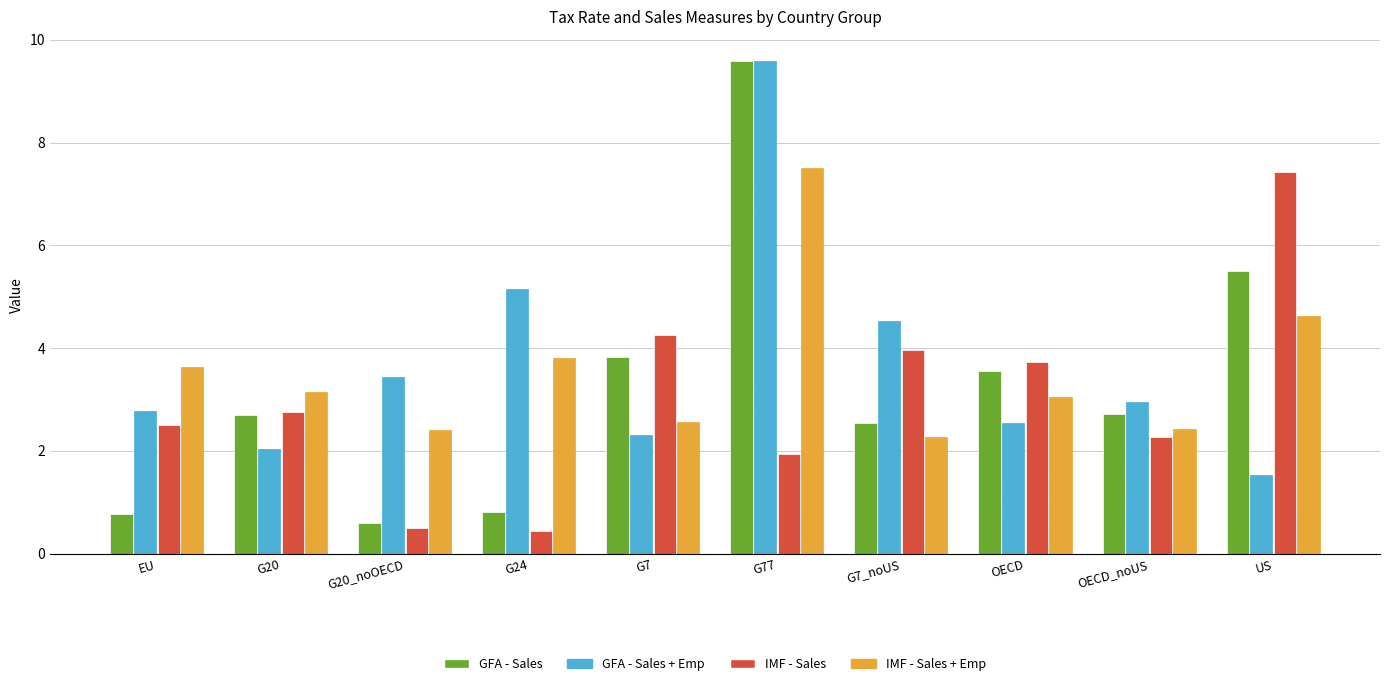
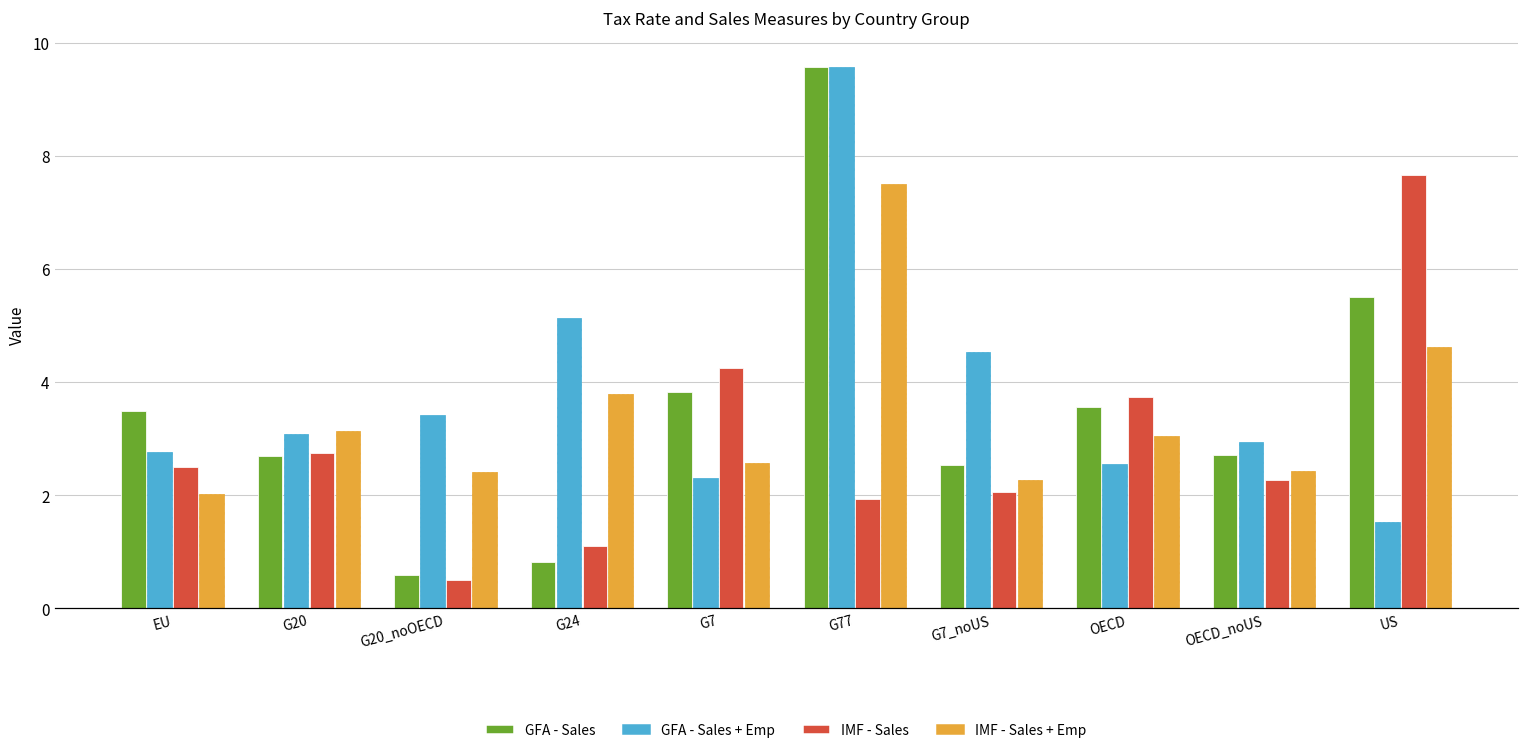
GFA - Sales, EU: 0.8 -> 3.5
IMF - Sales + Emp, EU: 3.6 -> 2.0
GFA - Sales + Emp, G20: 2.0 -> 3.1
IMF - Sales, G24: 0.4 -> 1.1
IMF - Sales, G7_noUS: 4.0 -> 2.1
IMF - Sales, US: 7.4 -> 7.7
